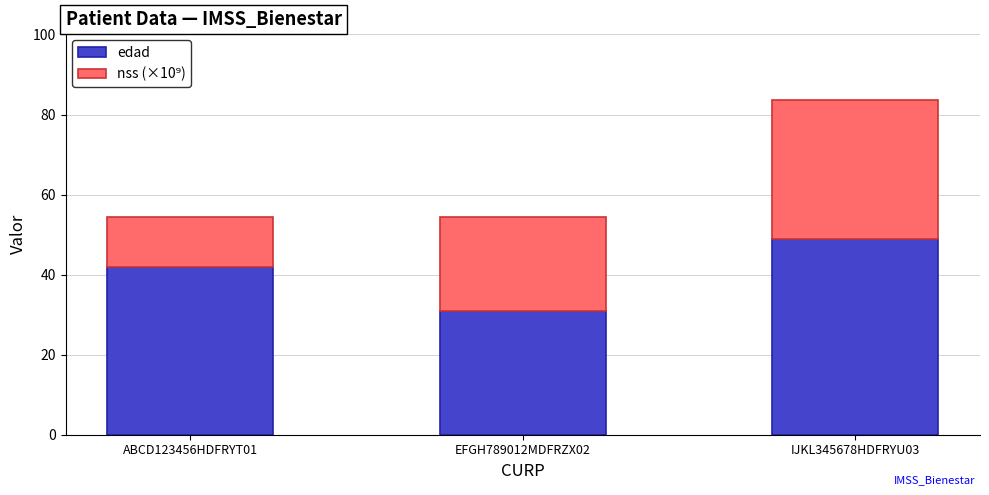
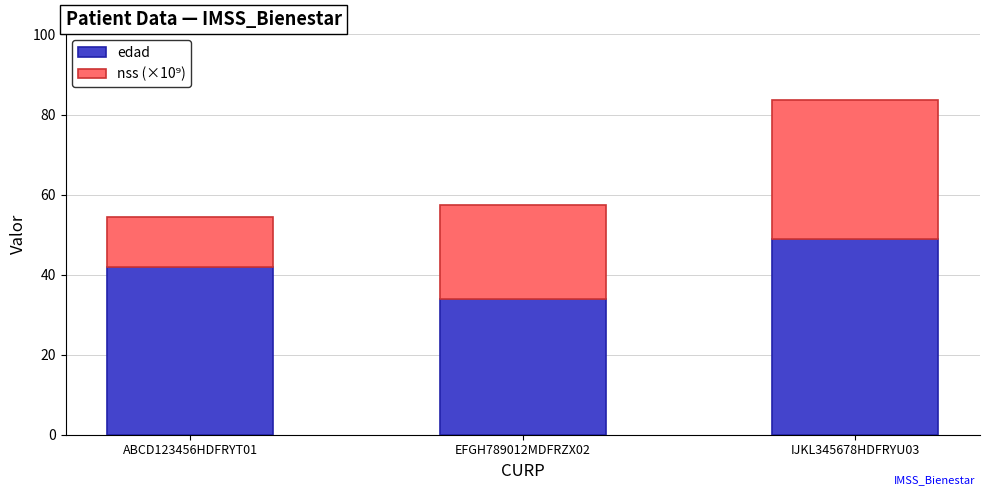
edad, EFGH789012MDFRZX02: 31 -> 34
